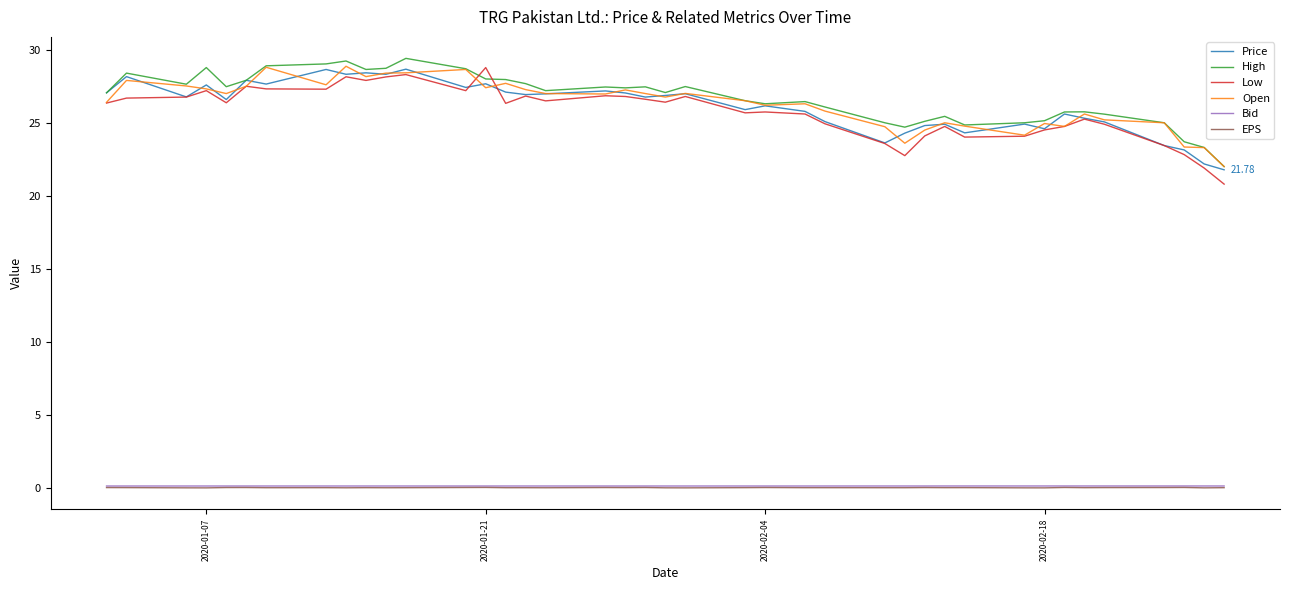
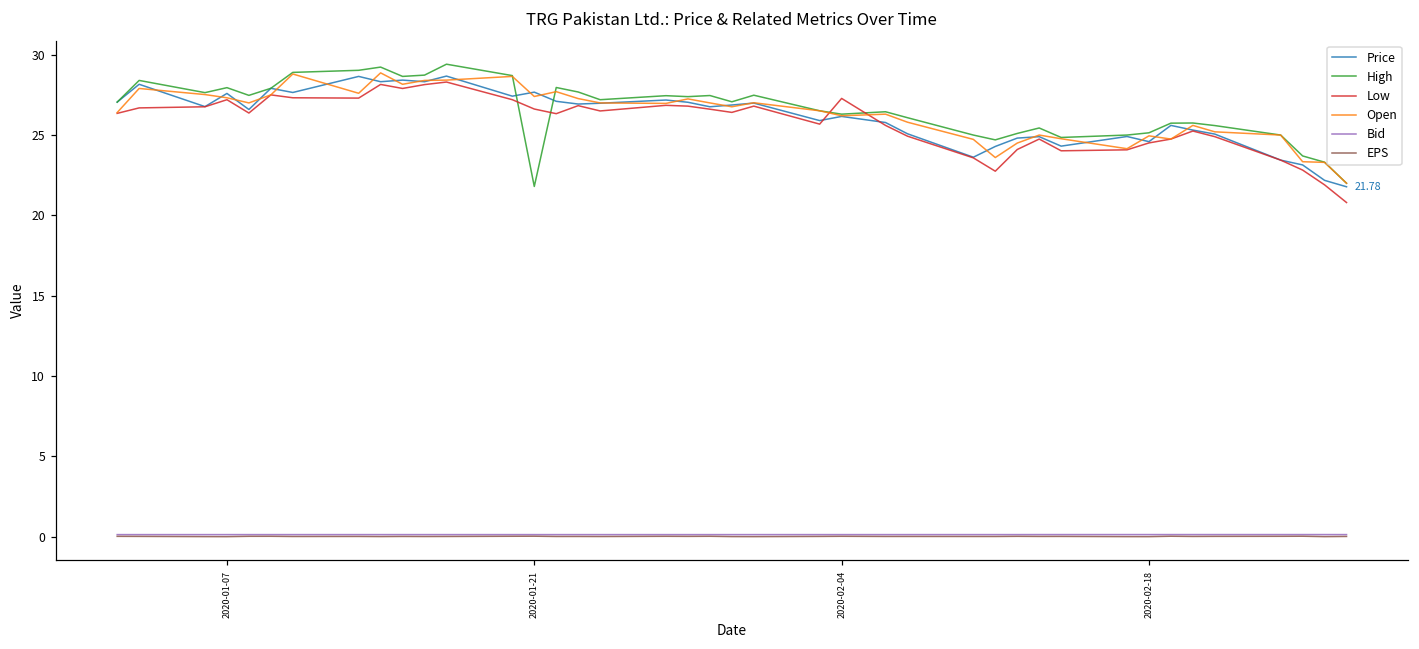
High, 2020-01-07: 28.8 -> 28.0
High, 2020-01-21: 28.0 -> 21.8
Low, 2020-01-21: 28.8 -> 26.6
Low, 2020-02-04: 25.7 -> 27.3
